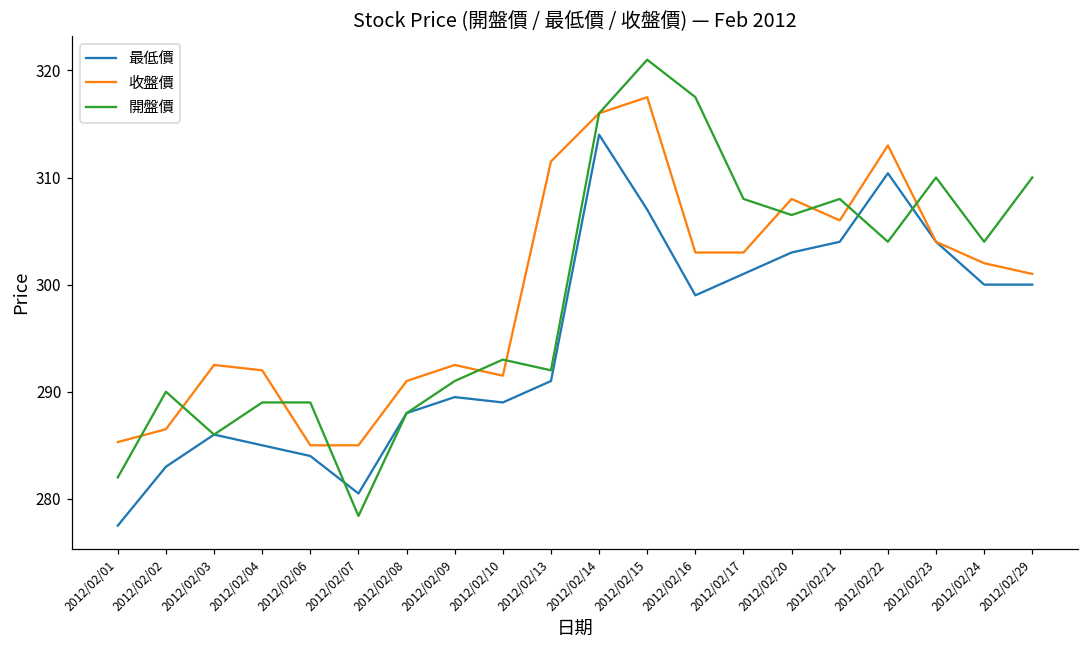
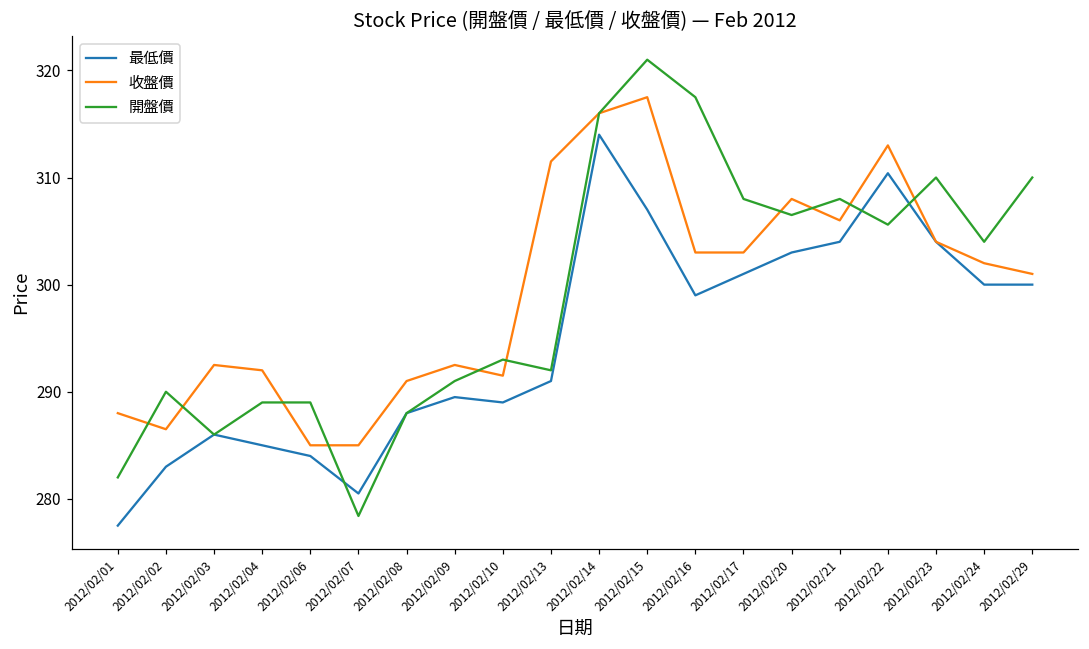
收盤價, 2012/02/01: 285 -> 288
開盤價, 2012/02/22: 304 -> 306
